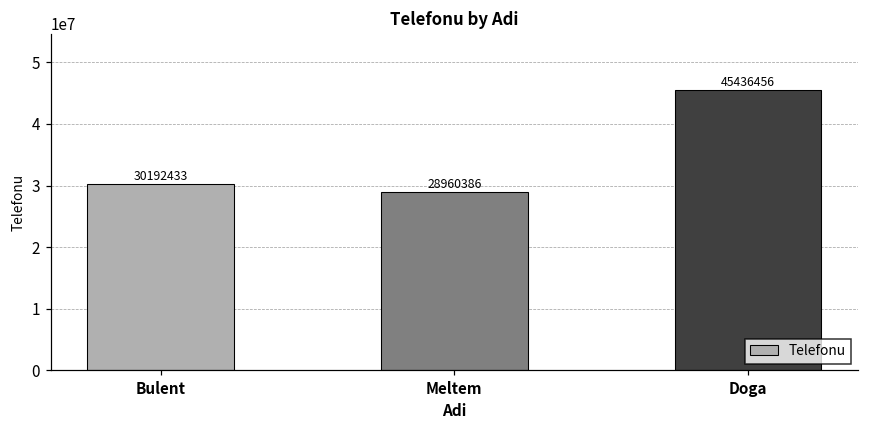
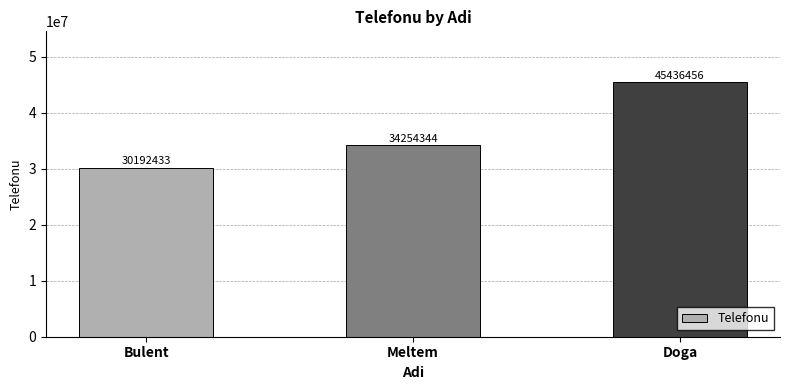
Meltem: 28960386 -> 34254344
